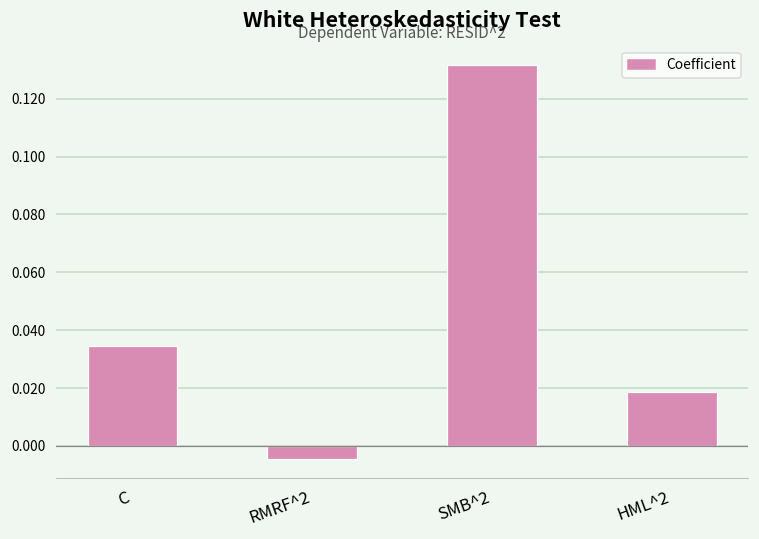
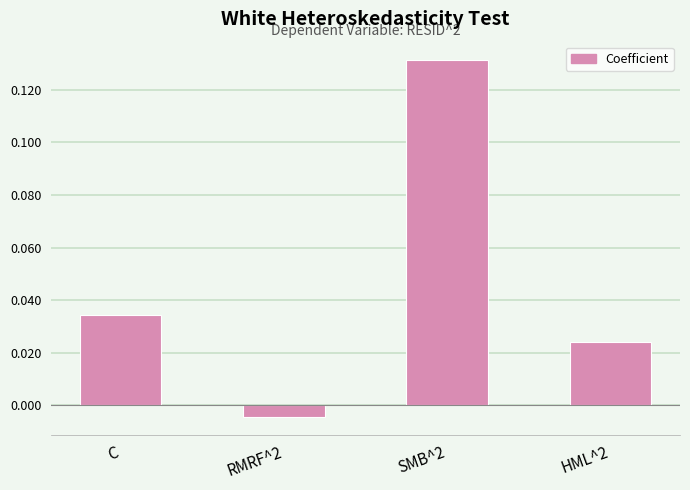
HML^2: 0.019 -> 0.024
